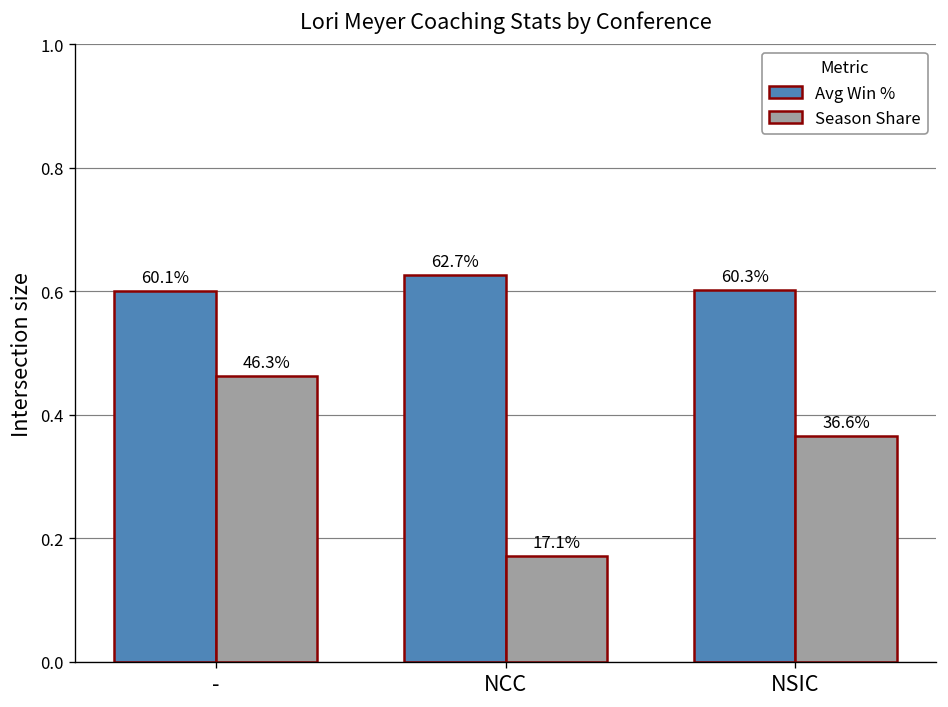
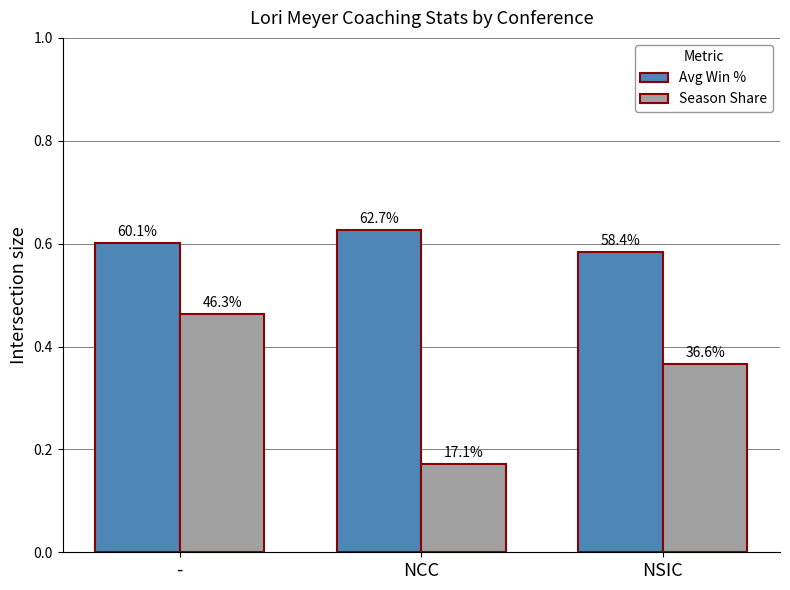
Avg Win %, NSIC: 60.3% -> 58.4%
